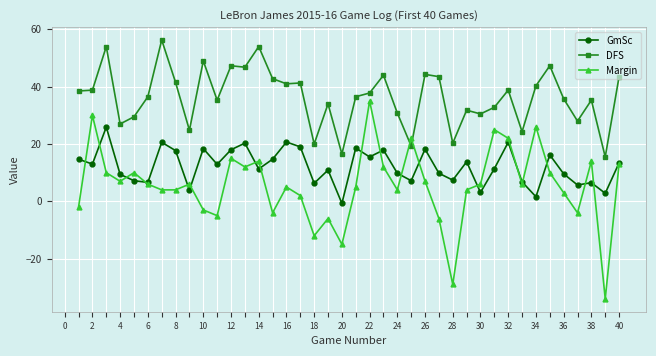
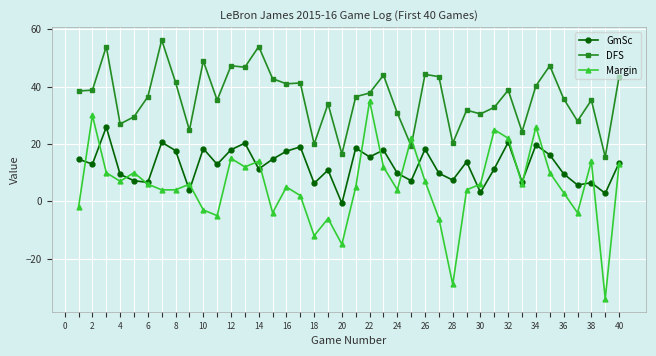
GmSc, 16: 21 -> 18
GmSc, 34: 2 -> 20
